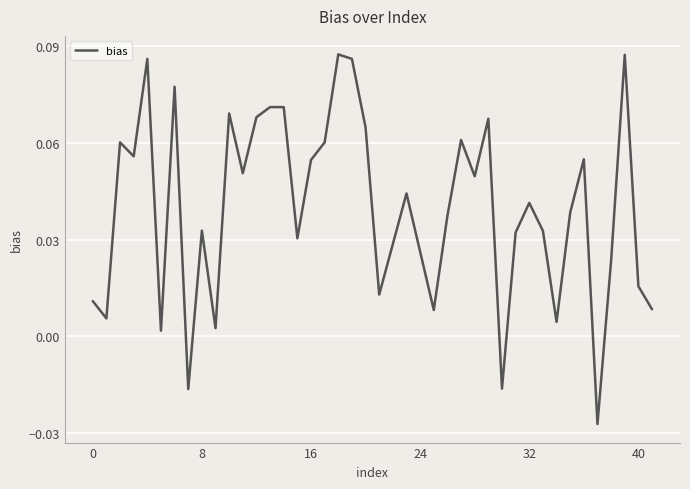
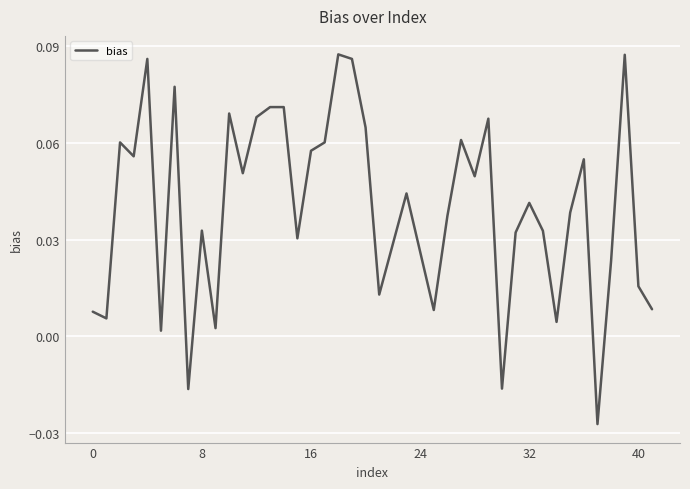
0: 0.011 -> 0.008
16: 0.055 -> 0.058
